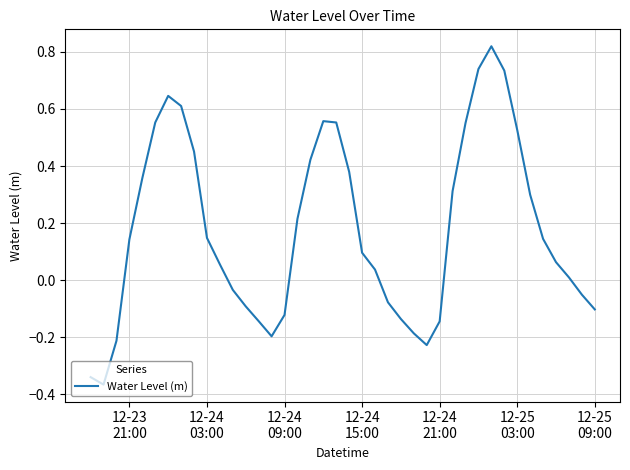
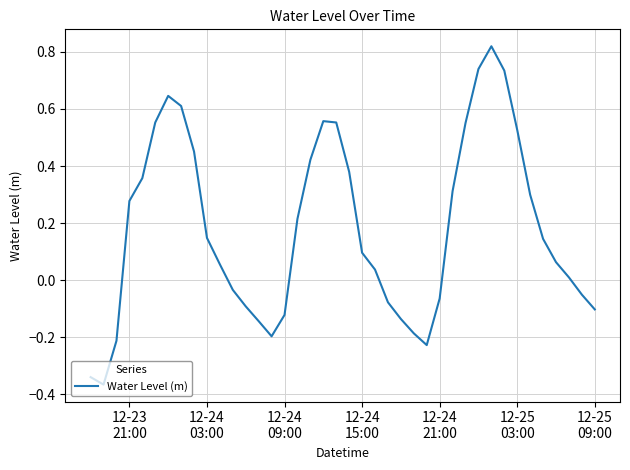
12-23 21:00: 0.14 -> 0.28
12-24 21:00: -0.14 -> -0.06
